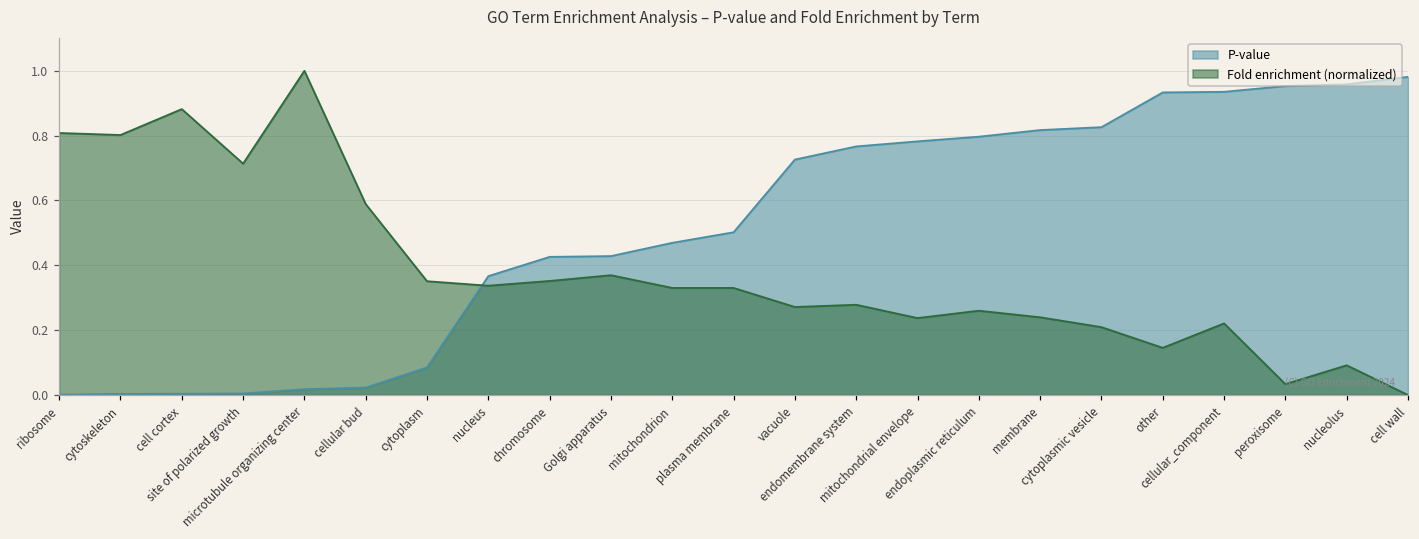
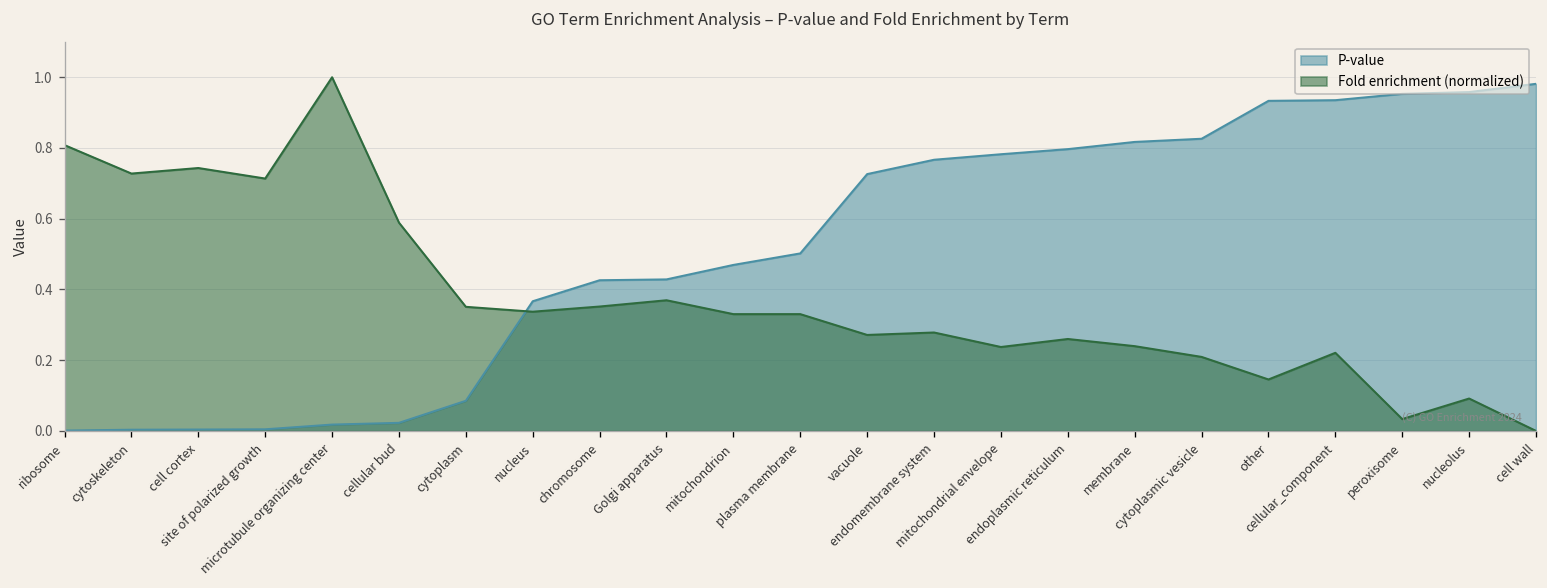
Fold enrichment (normalized), cytoskeleton: 0.80 -> 0.73
Fold enrichment (normalized), cell cortex: 0.88 -> 0.74
